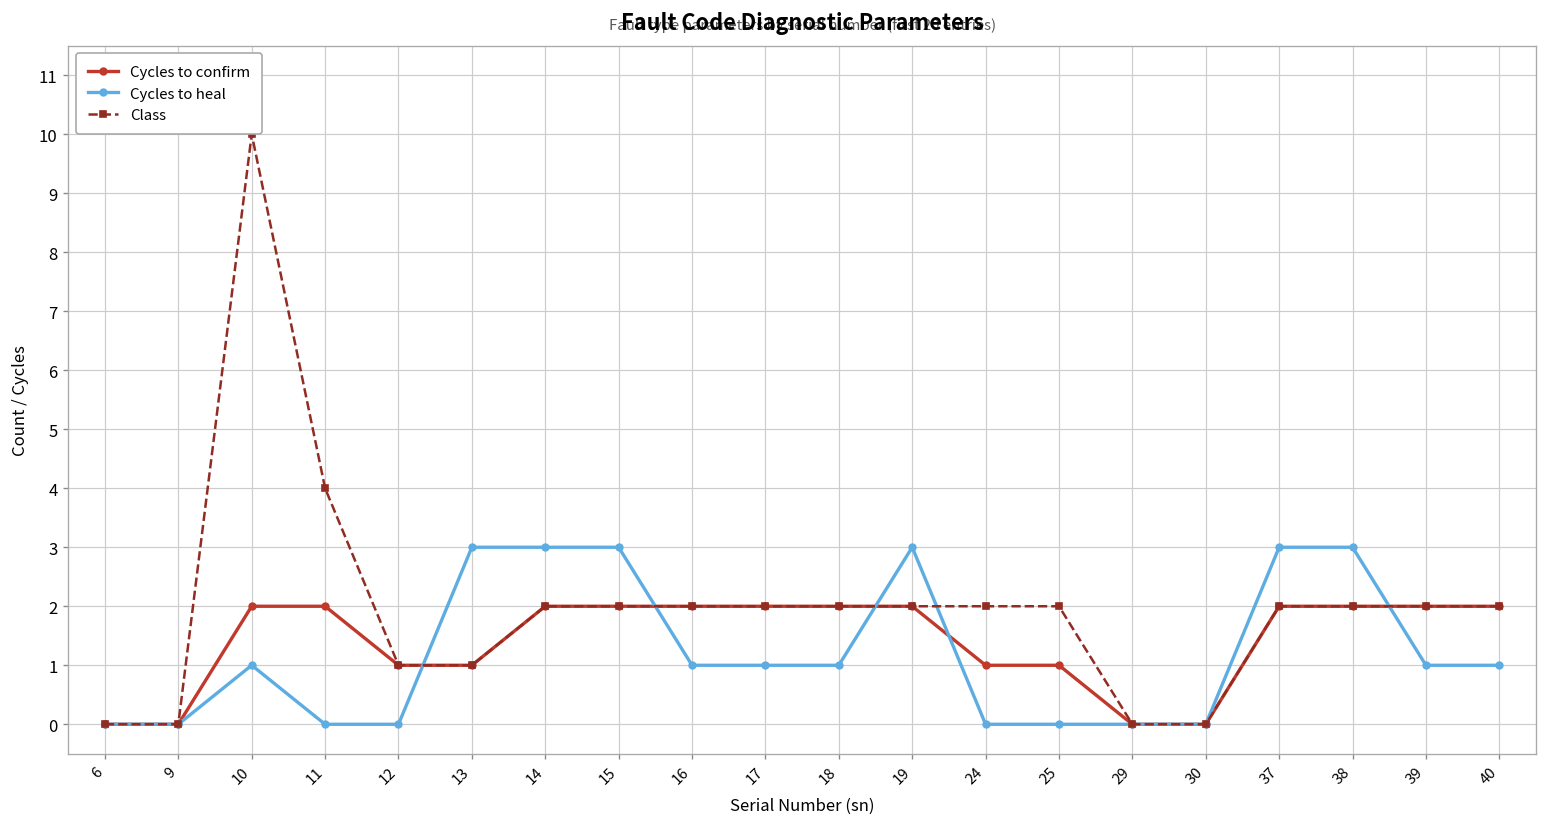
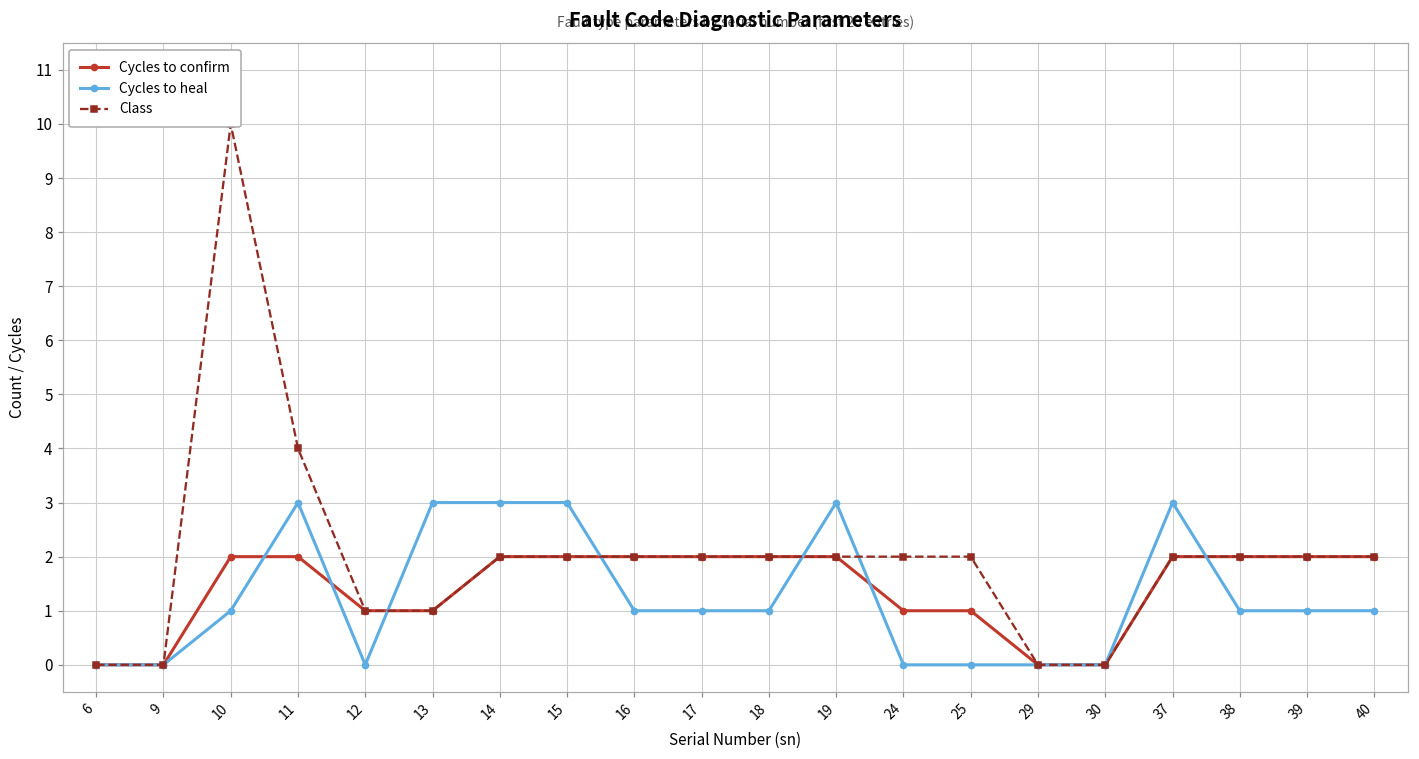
Cycles to heal, 11: 0 -> 3
Cycles to heal, 38: 3 -> 1
